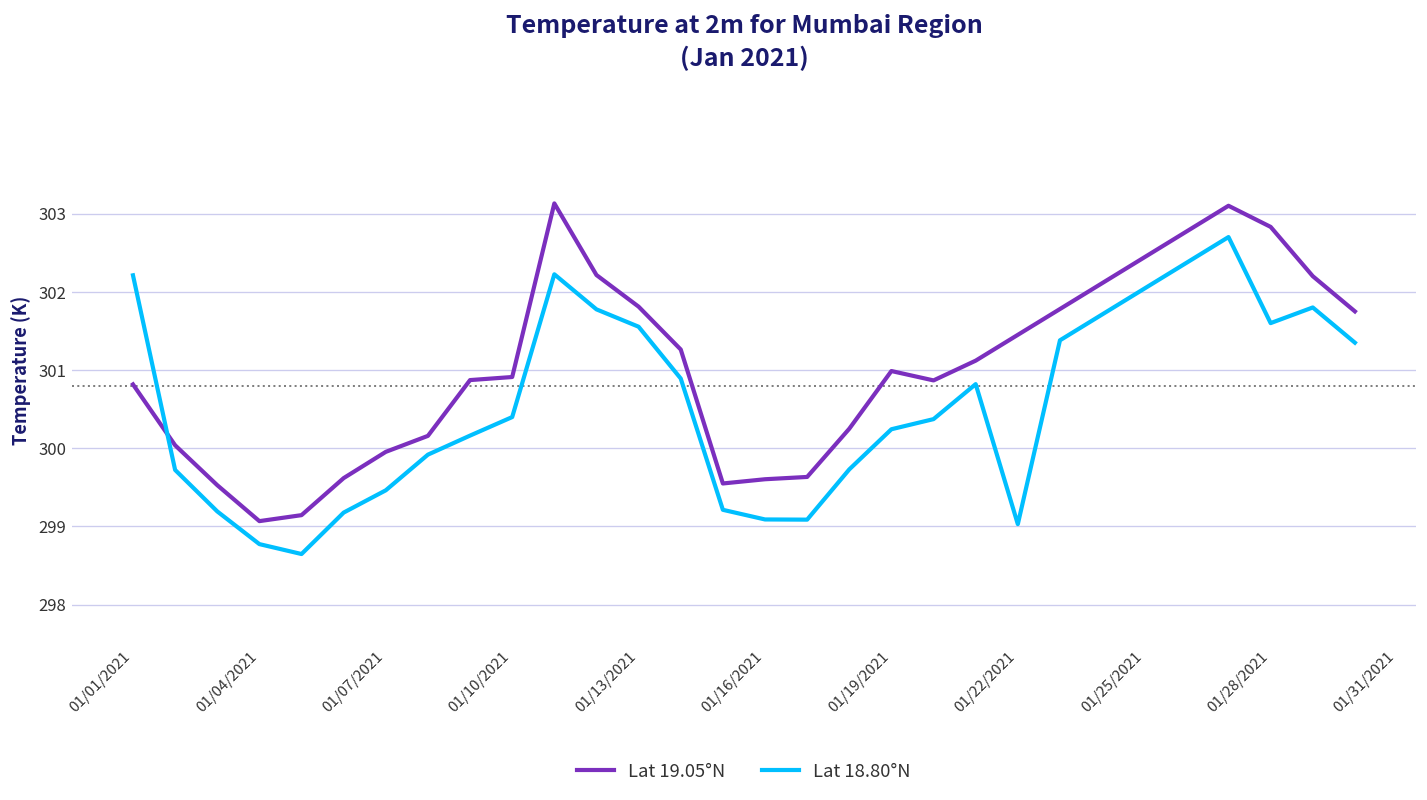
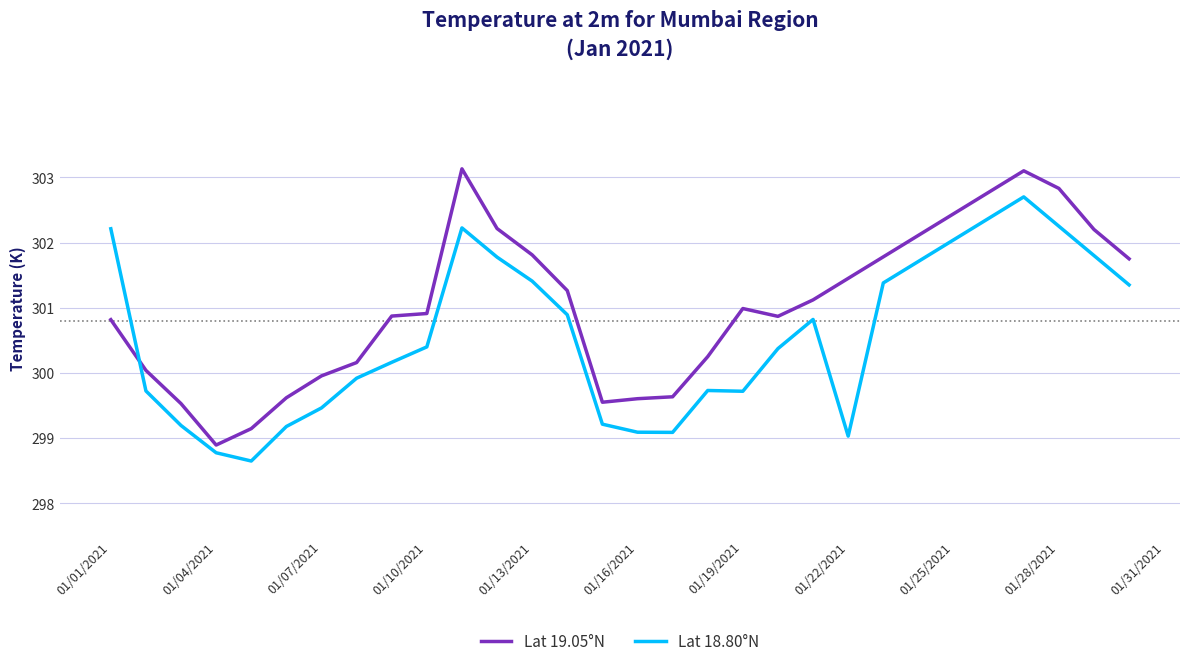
Lat 19.05°N, 01/04/2021: 299.1 -> 298.9
Lat 18.80°N, 01/13/2021: 301.6 -> 301.4
Lat 18.80°N, 01/19/2021: 300.2 -> 299.7
Lat 18.80°N, 01/28/2021: 301.6 -> 302.3
